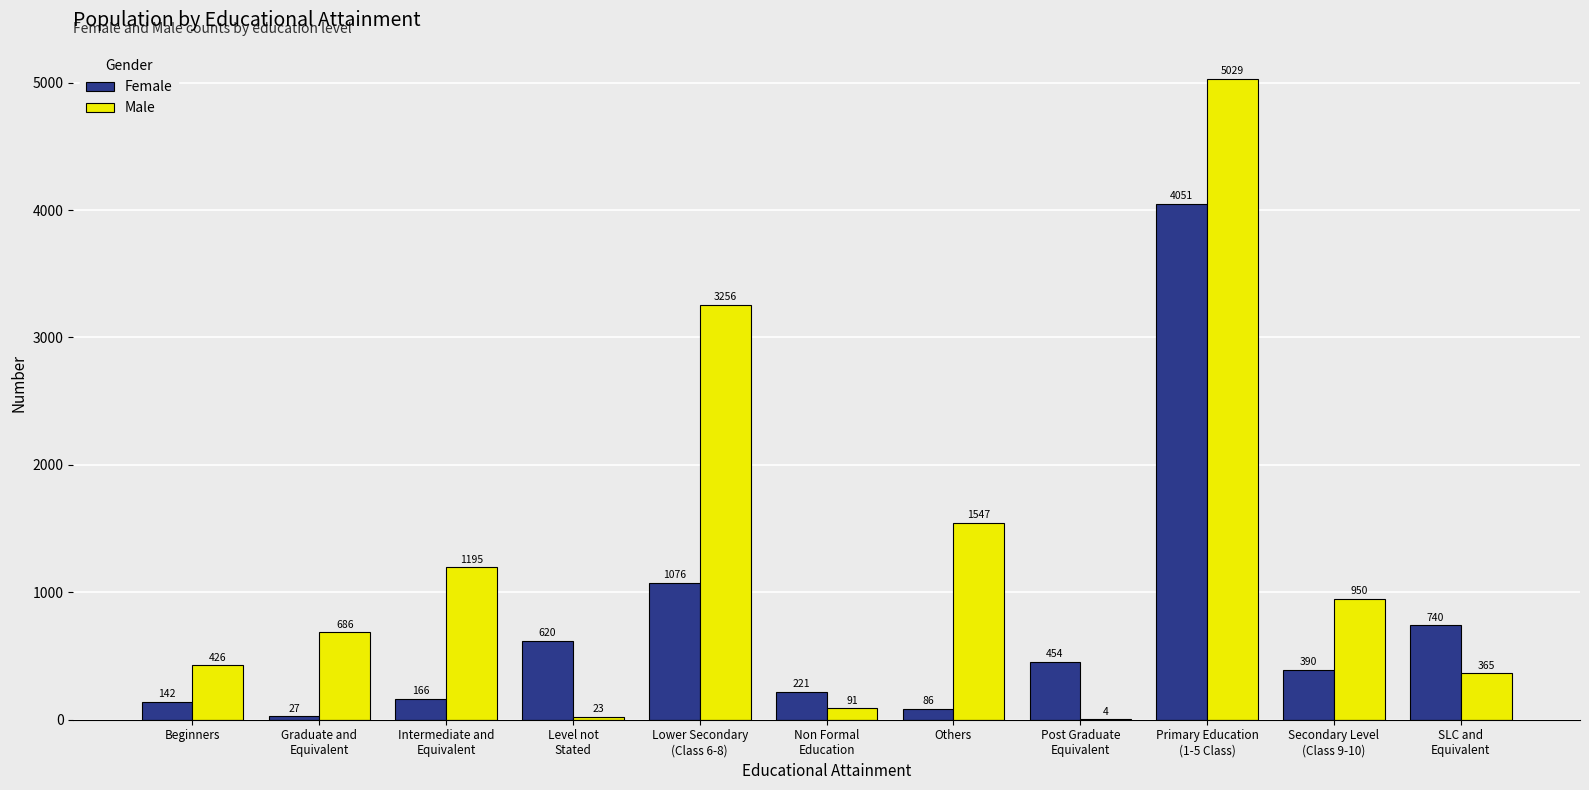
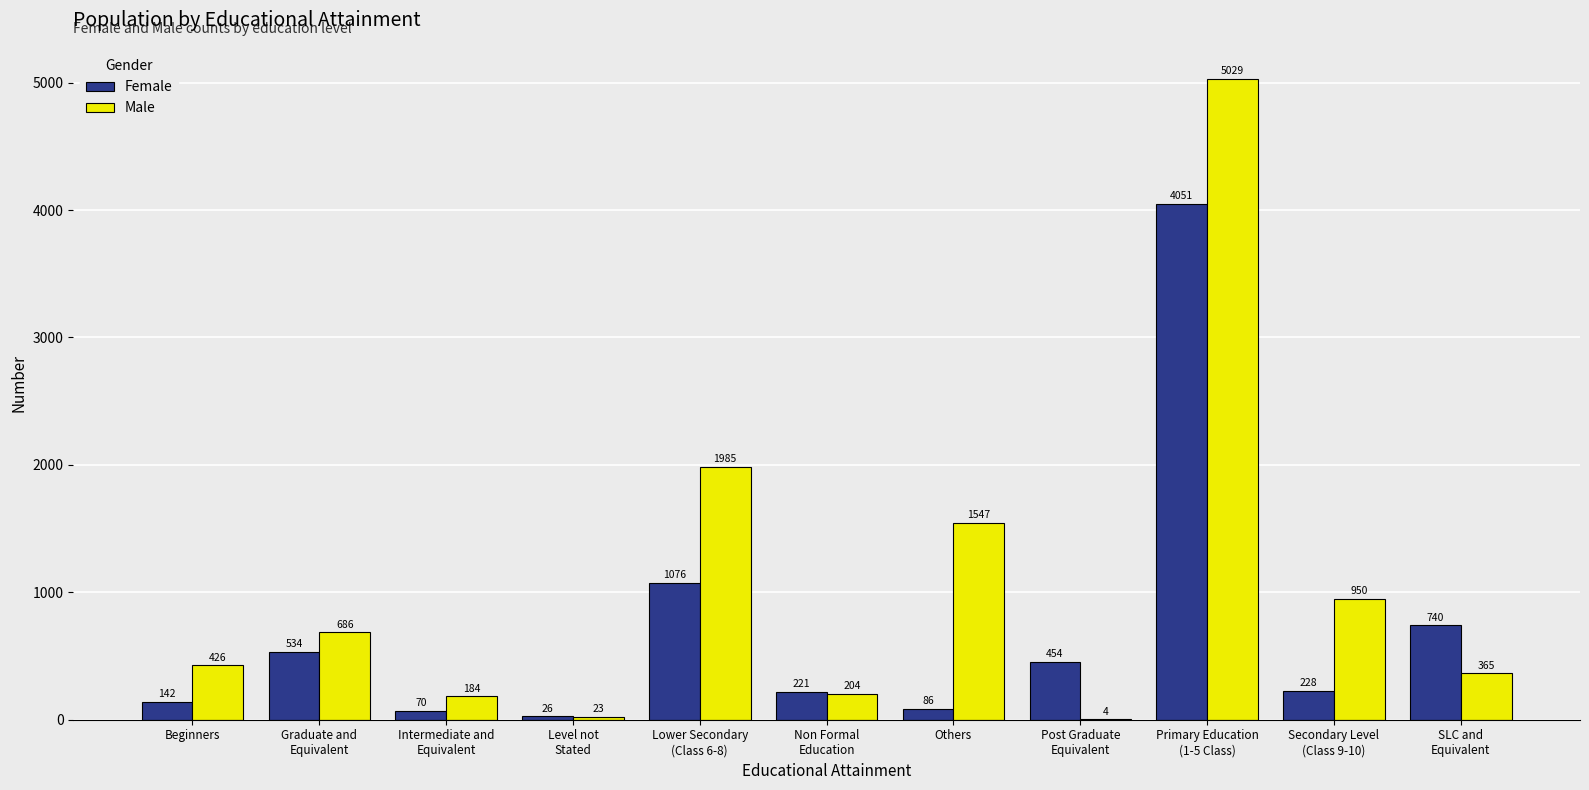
Female, Graduate and Equivalent: 27 -> 534
Female, Intermediate and Equivalent: 166 -> 70
Male, Intermediate and Equivalent: 1195 -> 184
Female, Level not Stated: 620 -> 26
Male, Lower Secondary (Class 6-8): 3256 -> 1985
Male, Non Formal Education: 91 -> 204
Female, Secondary Level (Class 9-10): 390 -> 228
